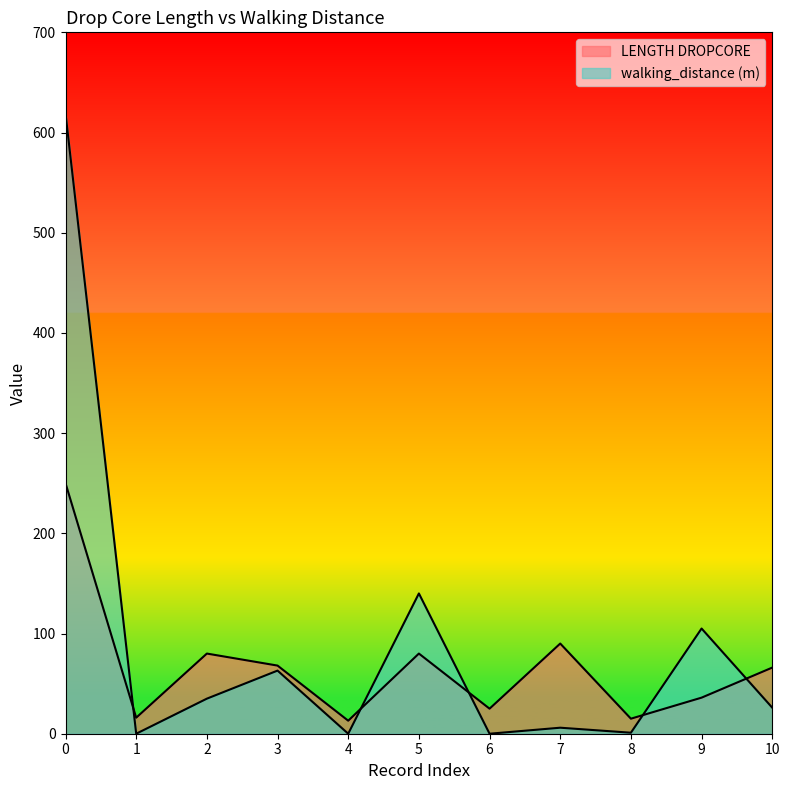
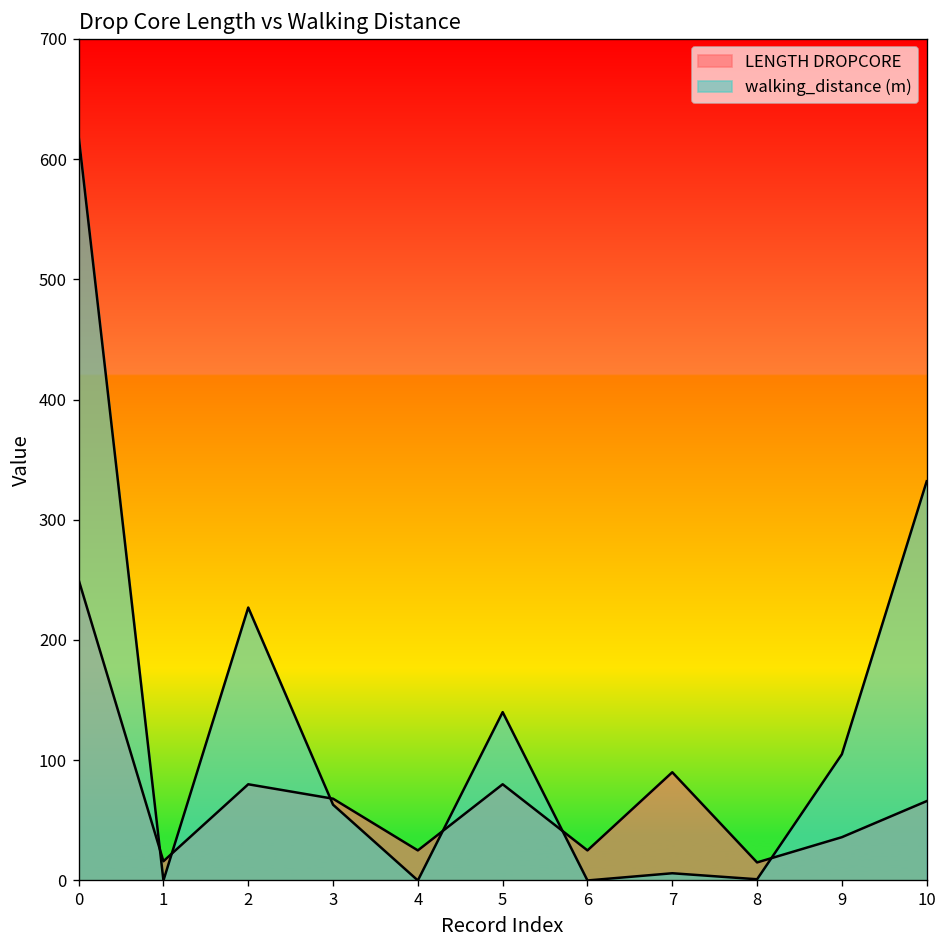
walking_distance (m), 2: 35 -> 227
LENGTH DROPCORE, 4: 13 -> 25
walking_distance (m), 10: 26 -> 332
